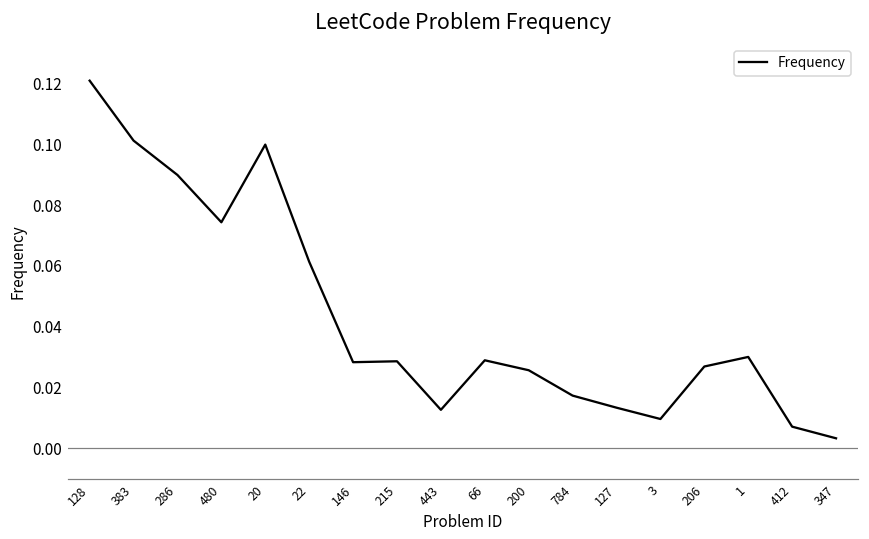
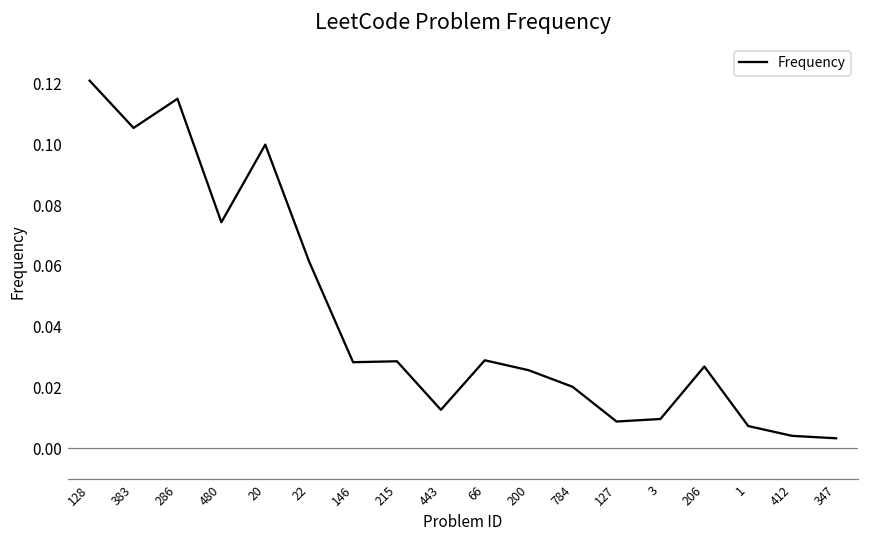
383: 0.101 -> 0.105
286: 0.090 -> 0.115
784: 0.017 -> 0.020
127: 0.013 -> 0.009
1: 0.030 -> 0.007
412: 0.007 -> 0.004
